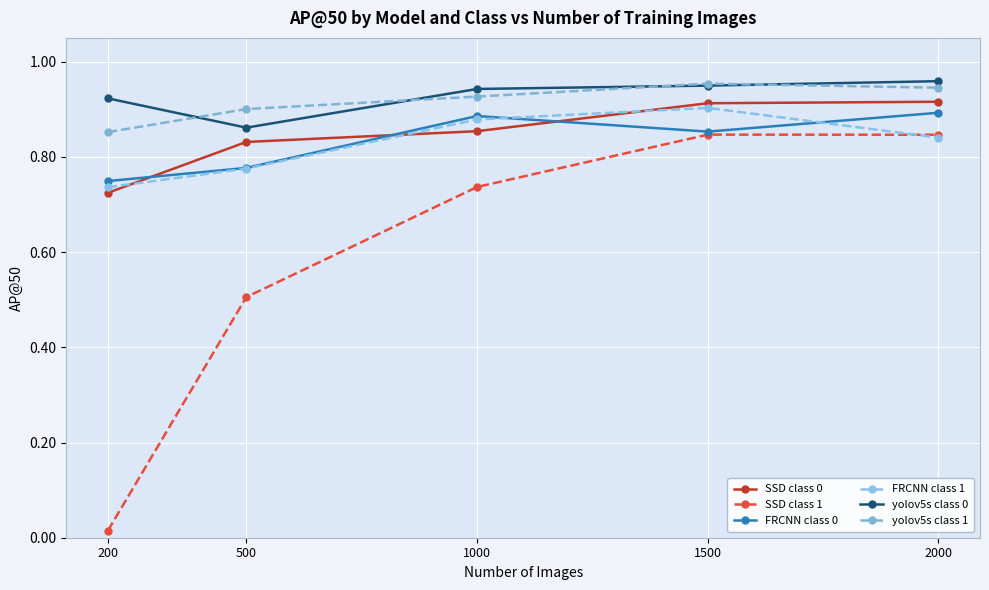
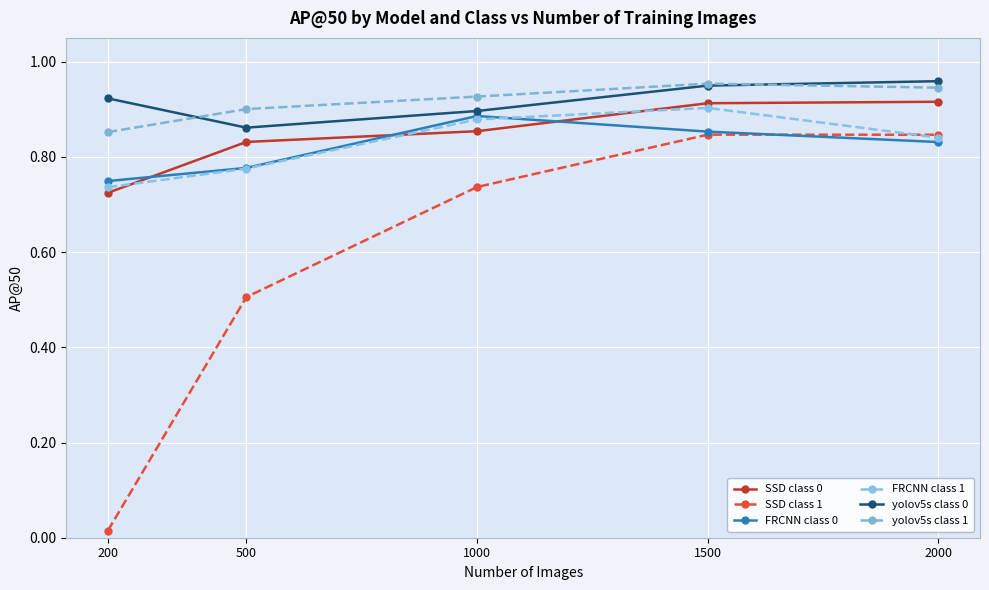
yolov5s class 0, 1000: 0.94 -> 0.90
FRCNN class 0, 2000: 0.89 -> 0.83
